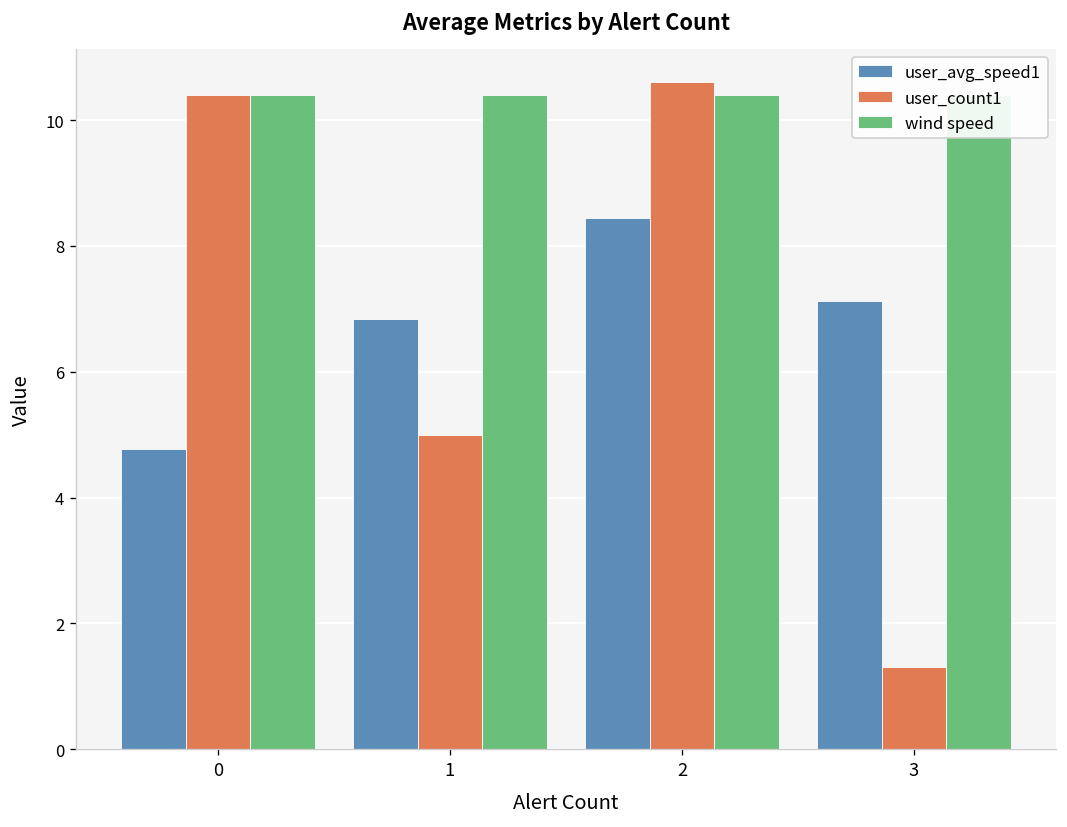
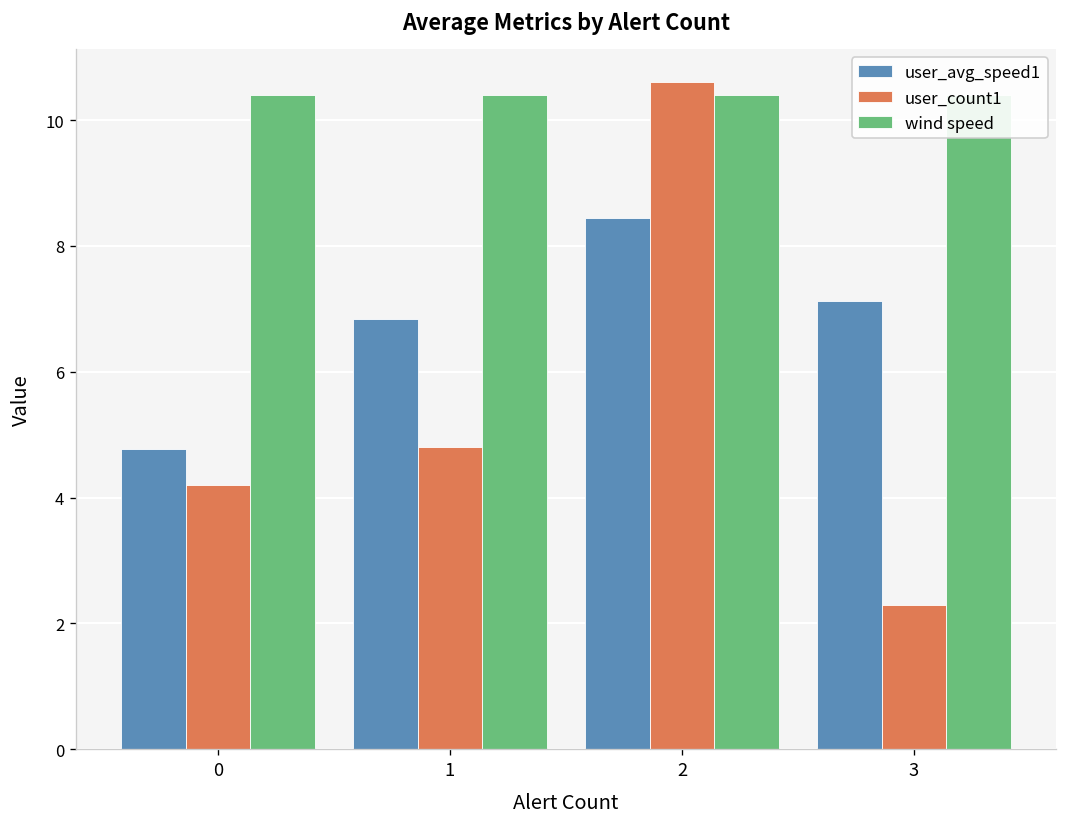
user_count1, 0: 10.4 -> 4.2
user_count1, 1: 5.0 -> 4.8
user_count1, 3: 1.3 -> 2.3
